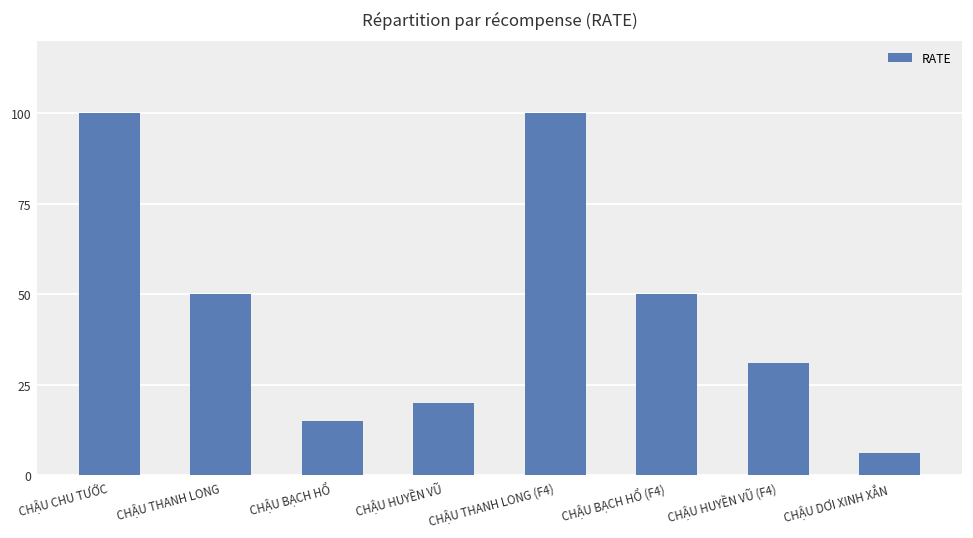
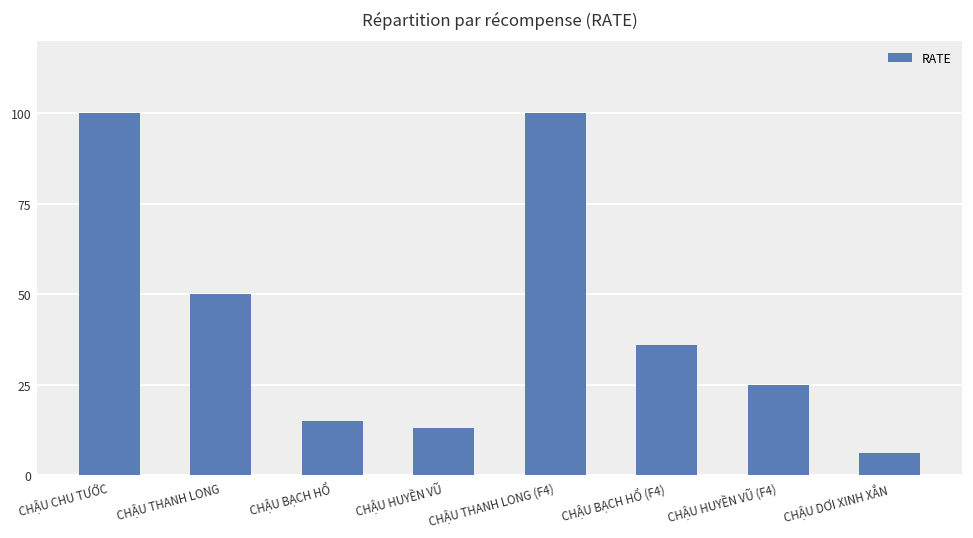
CHẬU HUYỀN VŨ: 20 -> 13
CHẬU BẠCH HỔ (F4): 50 -> 36
CHẬU HUYỀN VŨ (F4): 31 -> 25
